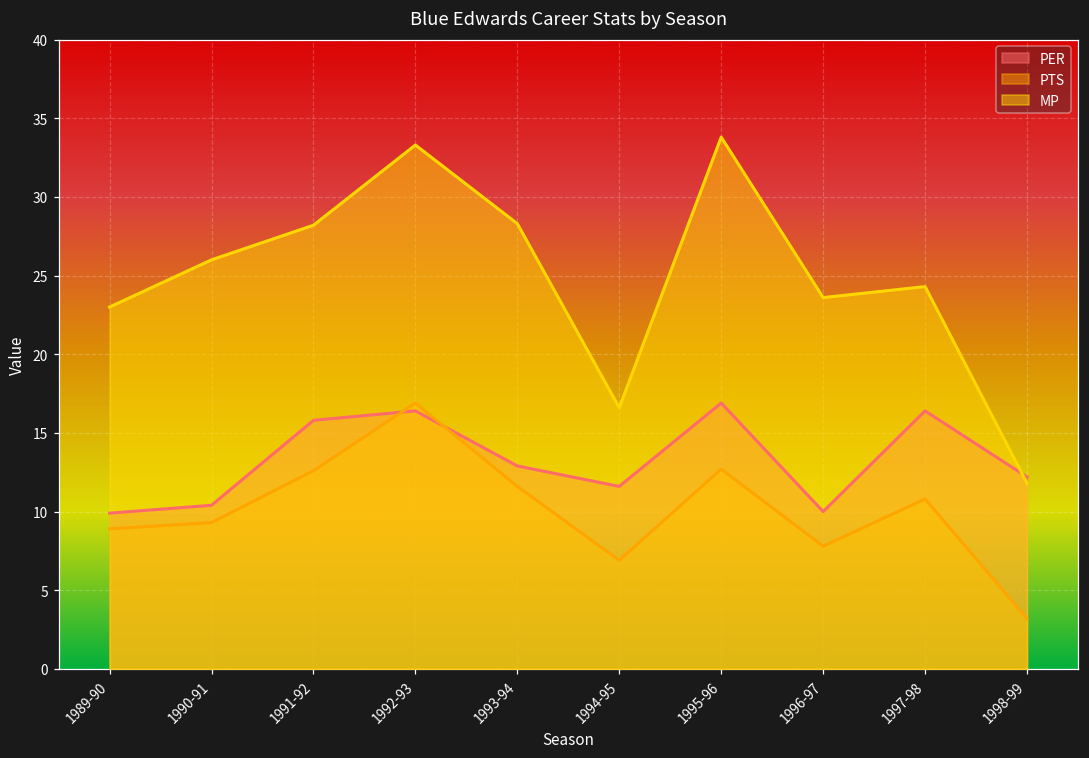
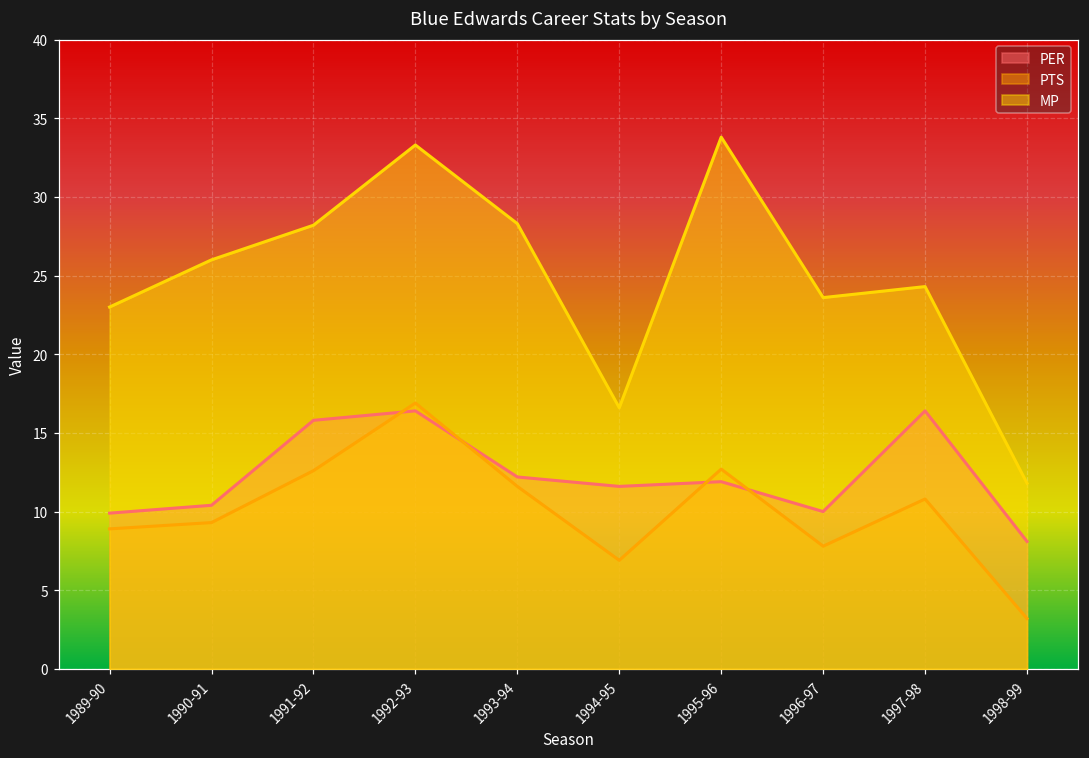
PER, 1993-94: 12.9 -> 12.2
PER, 1995-96: 16.9 -> 11.9
PER, 1998-99: 12.2 -> 8.1
